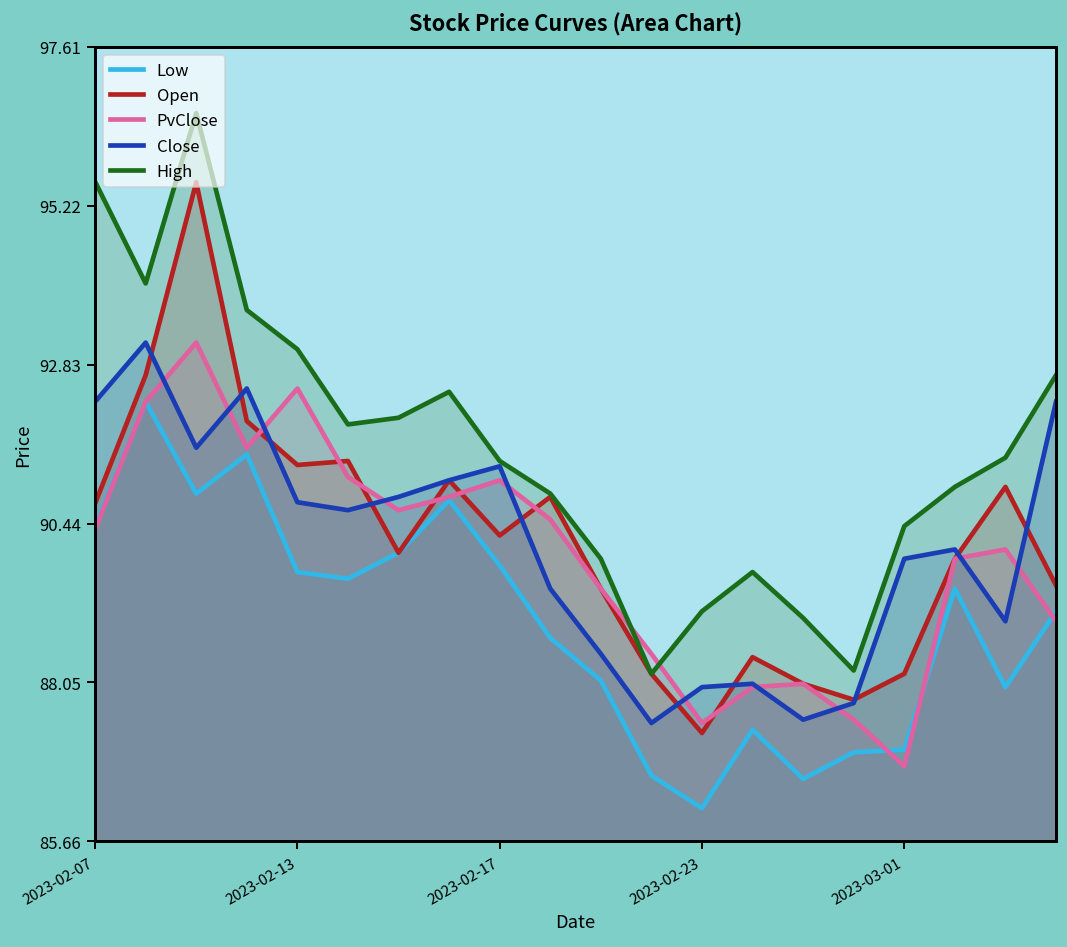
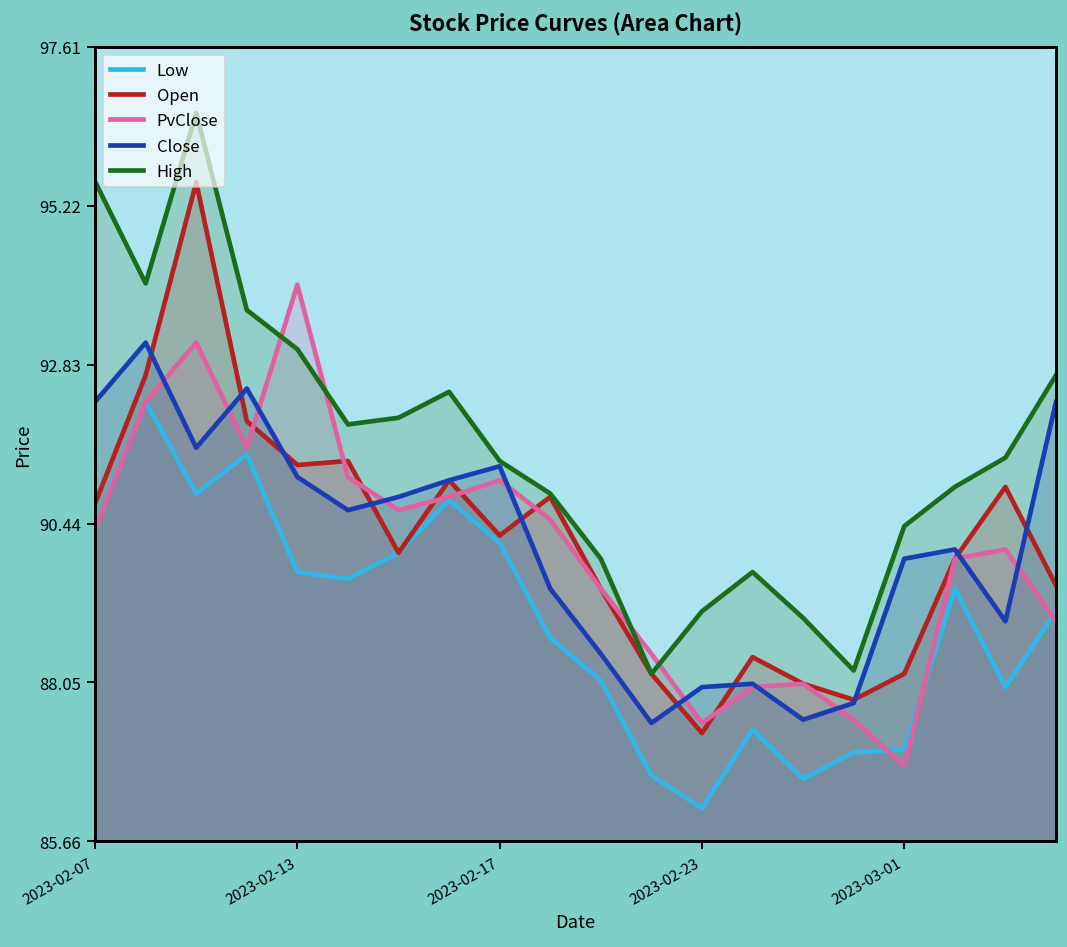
PvClose, 2023-02-13: 92.5 -> 94.0
Close, 2023-02-13: 90.8 -> 91.1
Low, 2023-02-17: 89.8 -> 90.2
